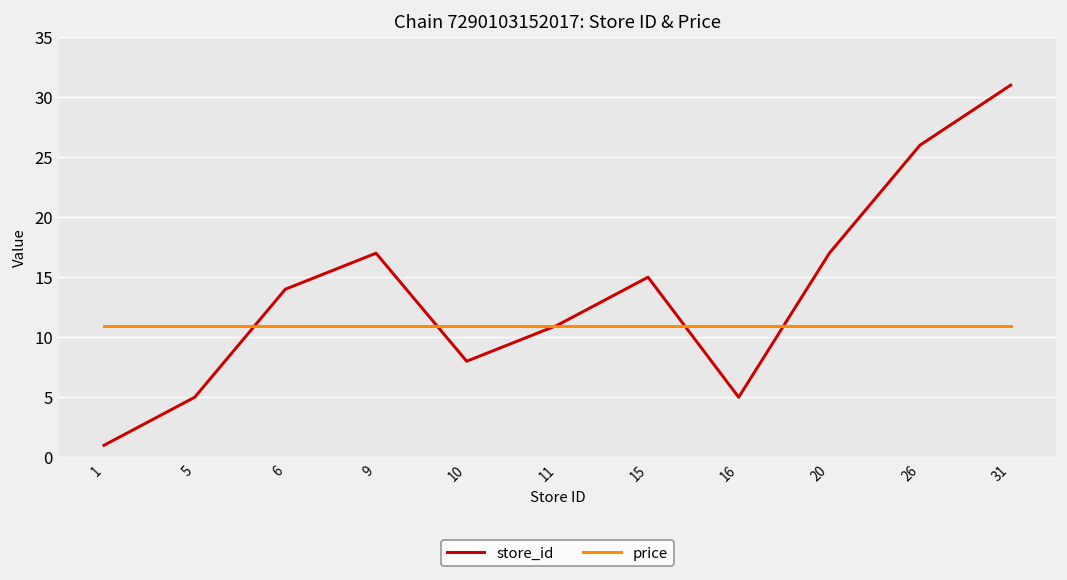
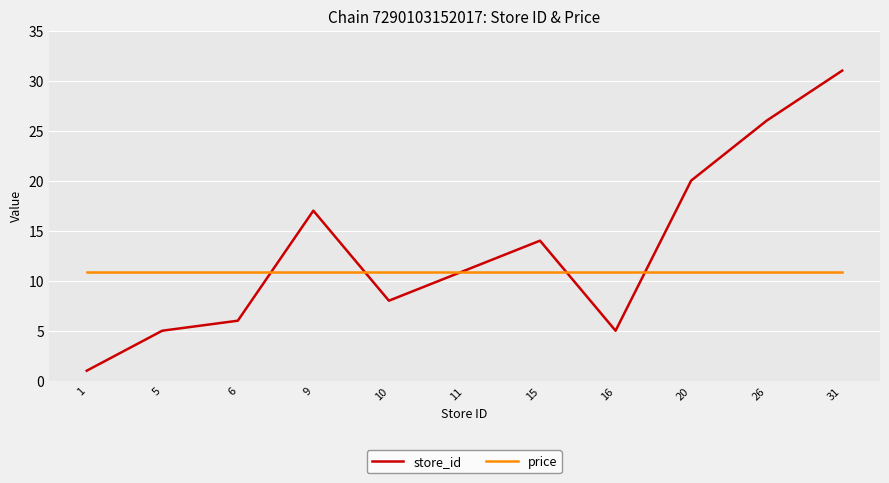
store_id, 6: 14 -> 6
store_id, 15: 15 -> 14
store_id, 20: 17 -> 20
